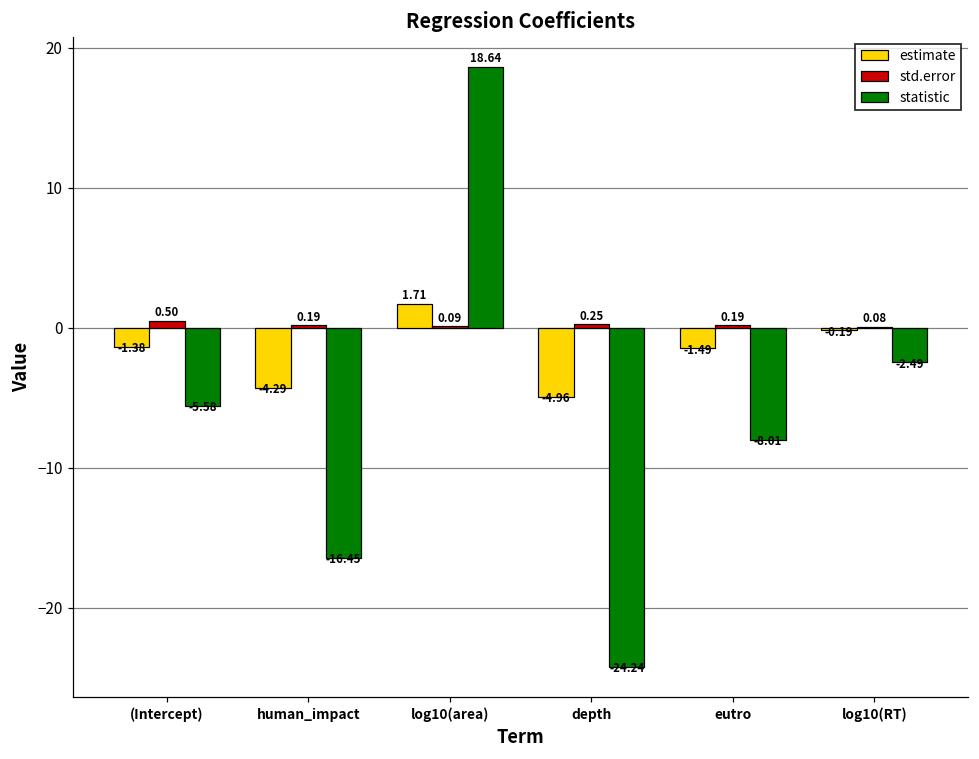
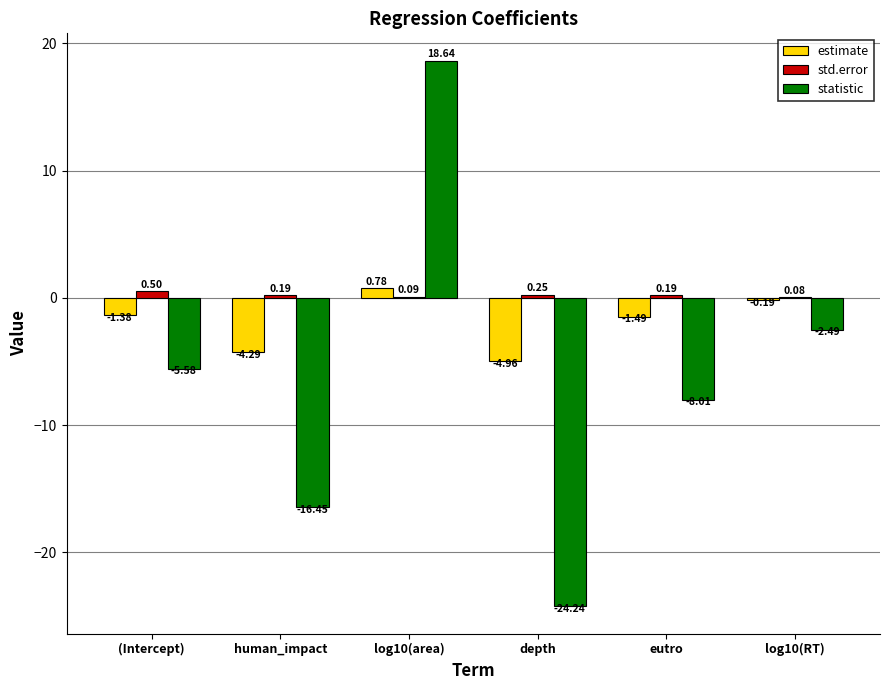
estimate, log10(area): 1.71 -> 0.78
